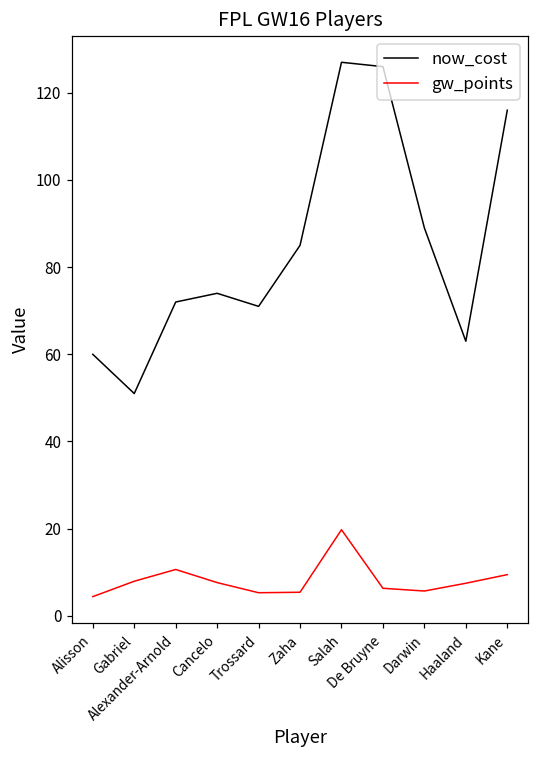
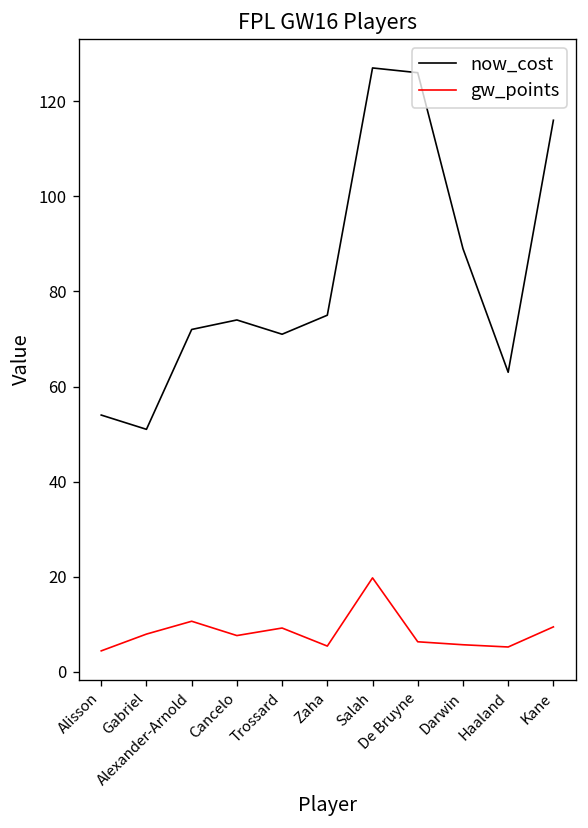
now_cost, Alisson: 60 -> 54
gw_points, Trossard: 5 -> 9
now_cost, Zaha: 85 -> 75
gw_points, Haaland: 7 -> 5
